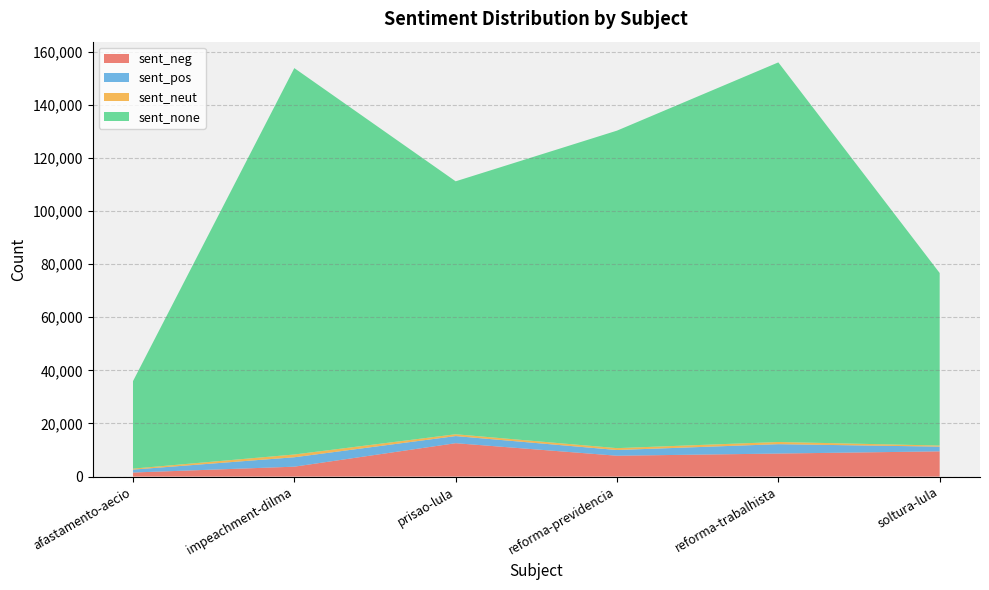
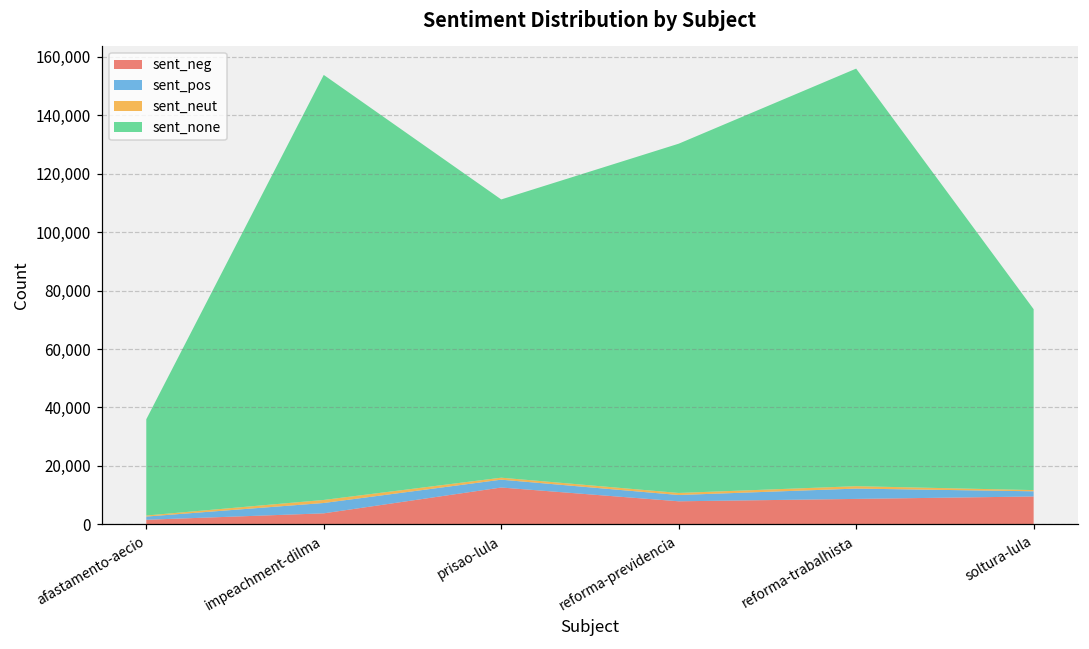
sent_none, soltura-lula: 65,000 -> 62,000
